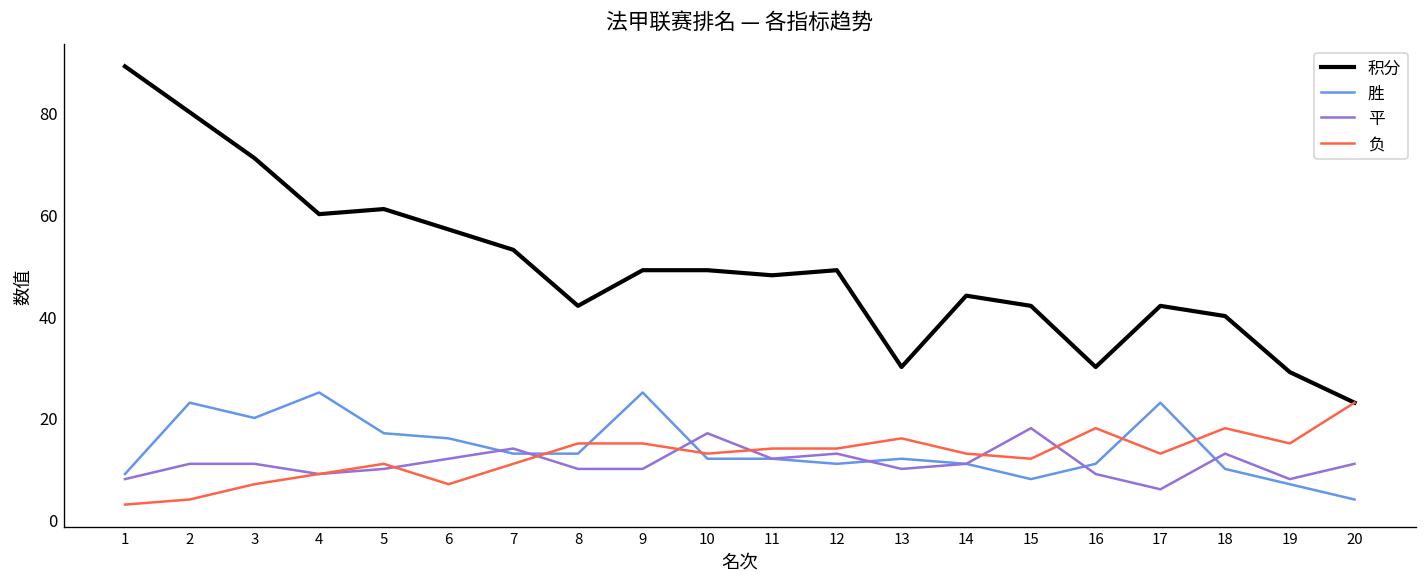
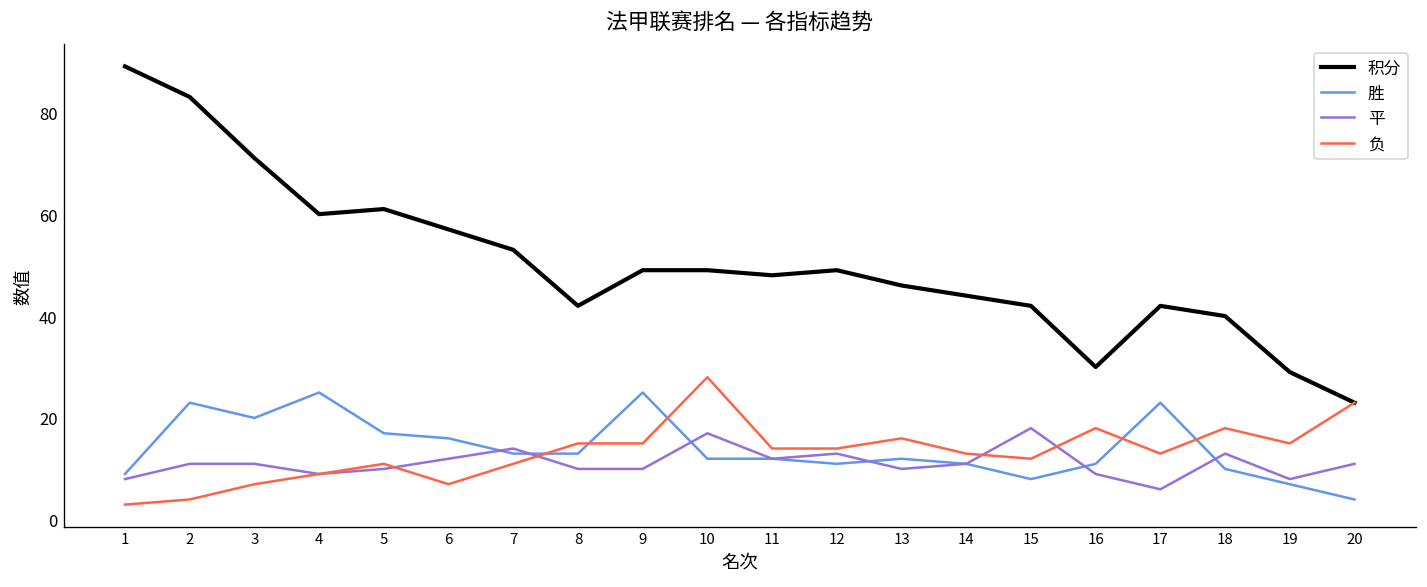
积分, 2: 80 -> 83
负, 10: 13 -> 28
积分, 13: 30 -> 46
